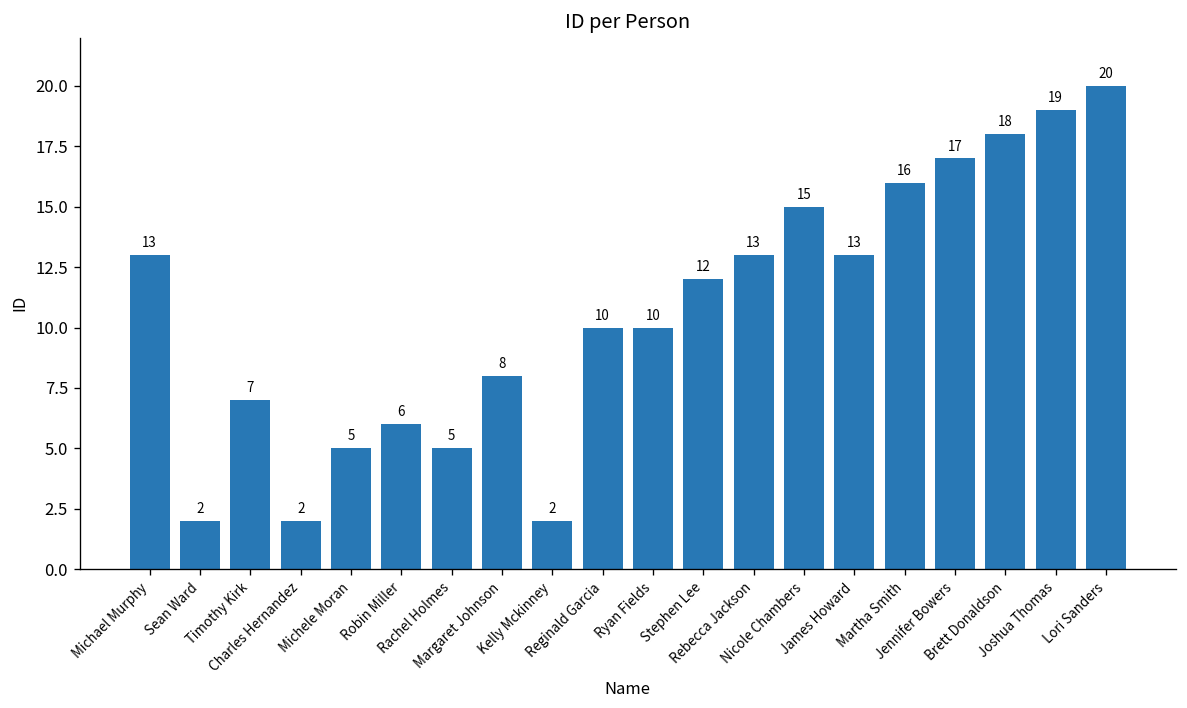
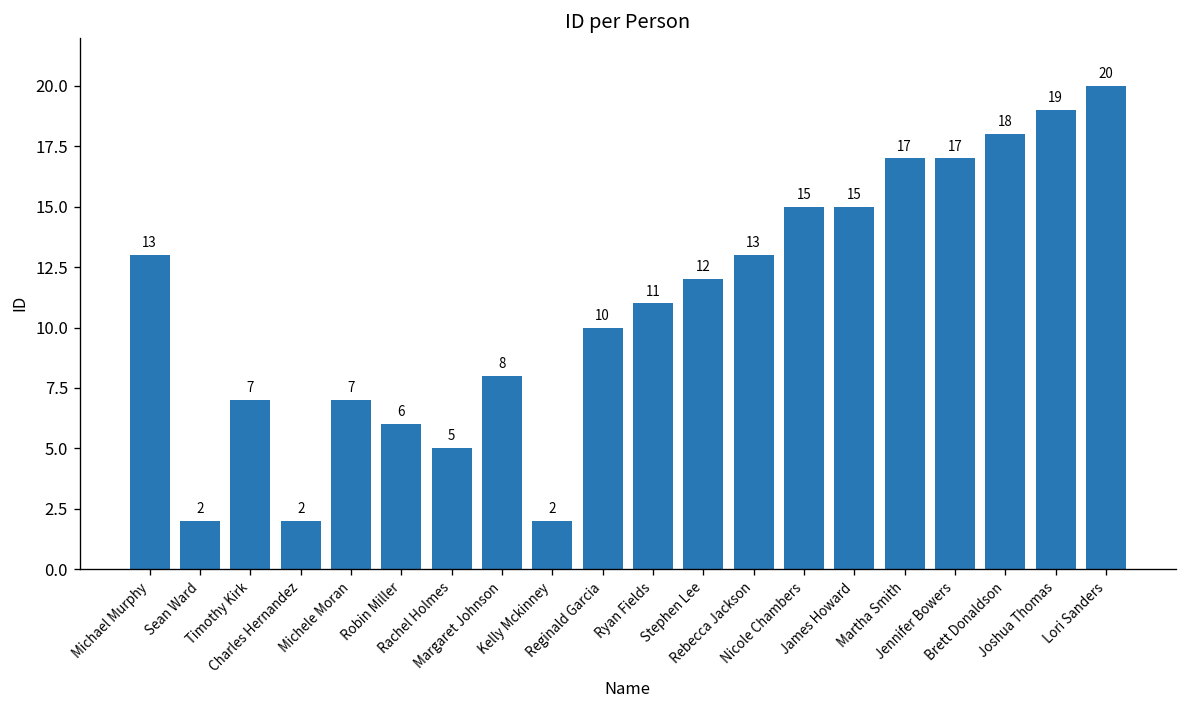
Michele Moran: 5 -> 7
Ryan Fields: 10 -> 11
James Howard: 13 -> 15
Martha Smith: 16 -> 17
